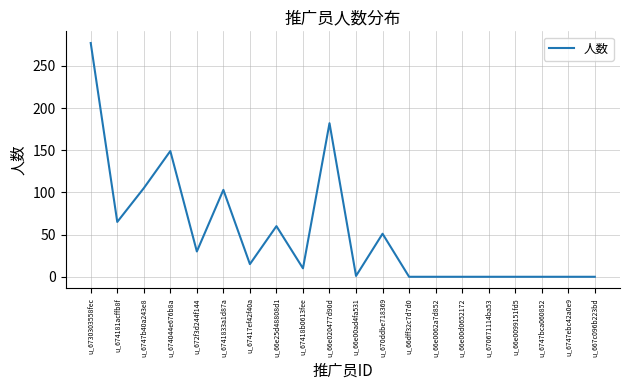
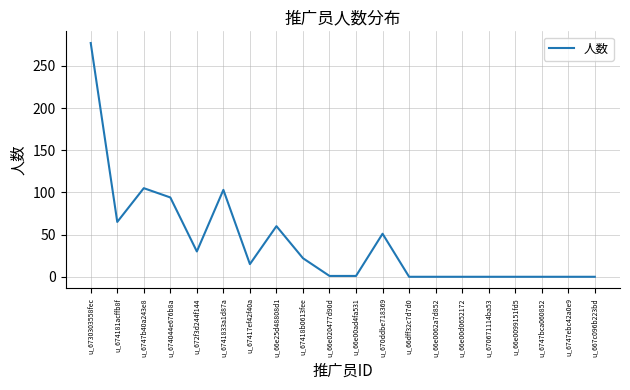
u_674044e676b8a: 150 -> 90
u_67418b0613fee: 10 -> 20
u_66e020477d90d: 180 -> 0
